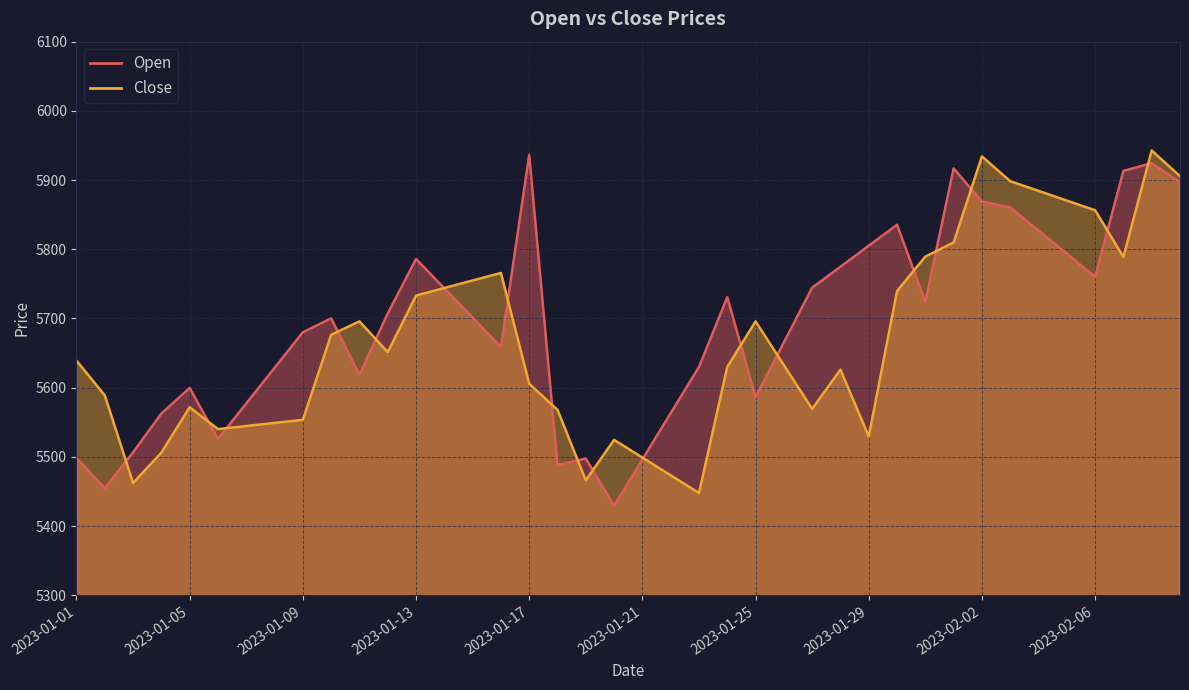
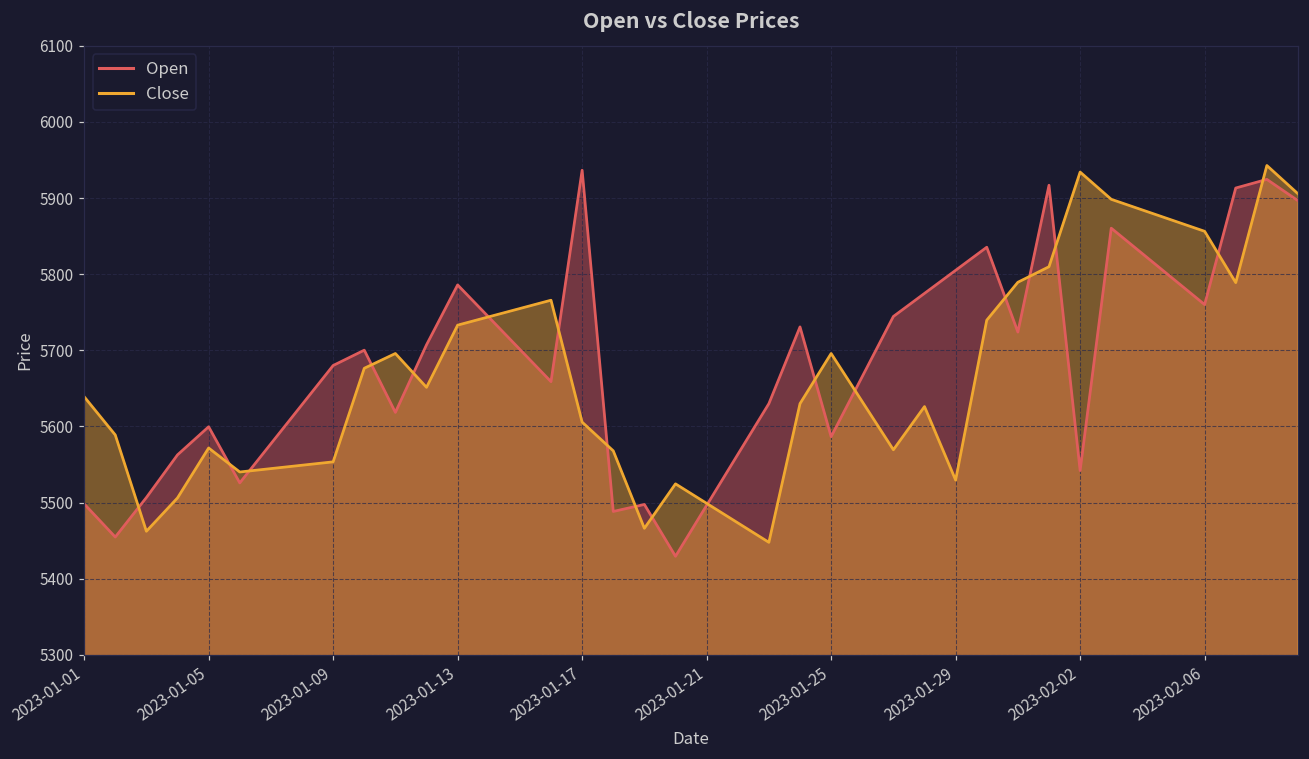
Open, 2023-02-02: 5870 -> 5540
